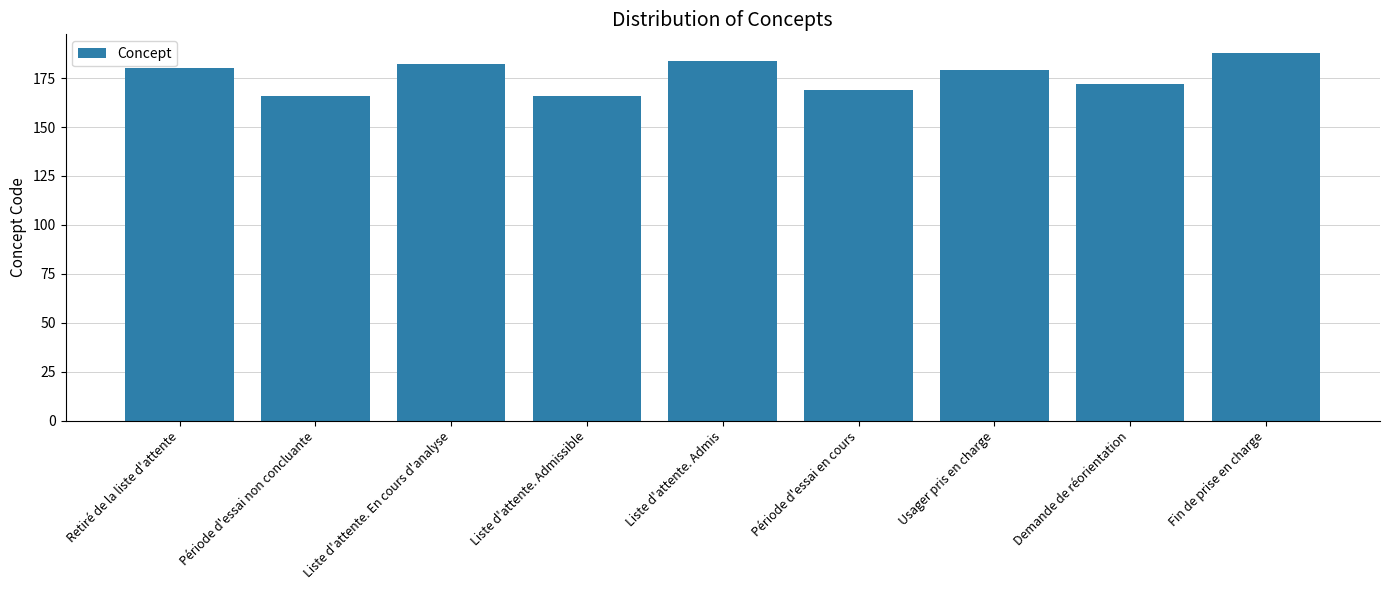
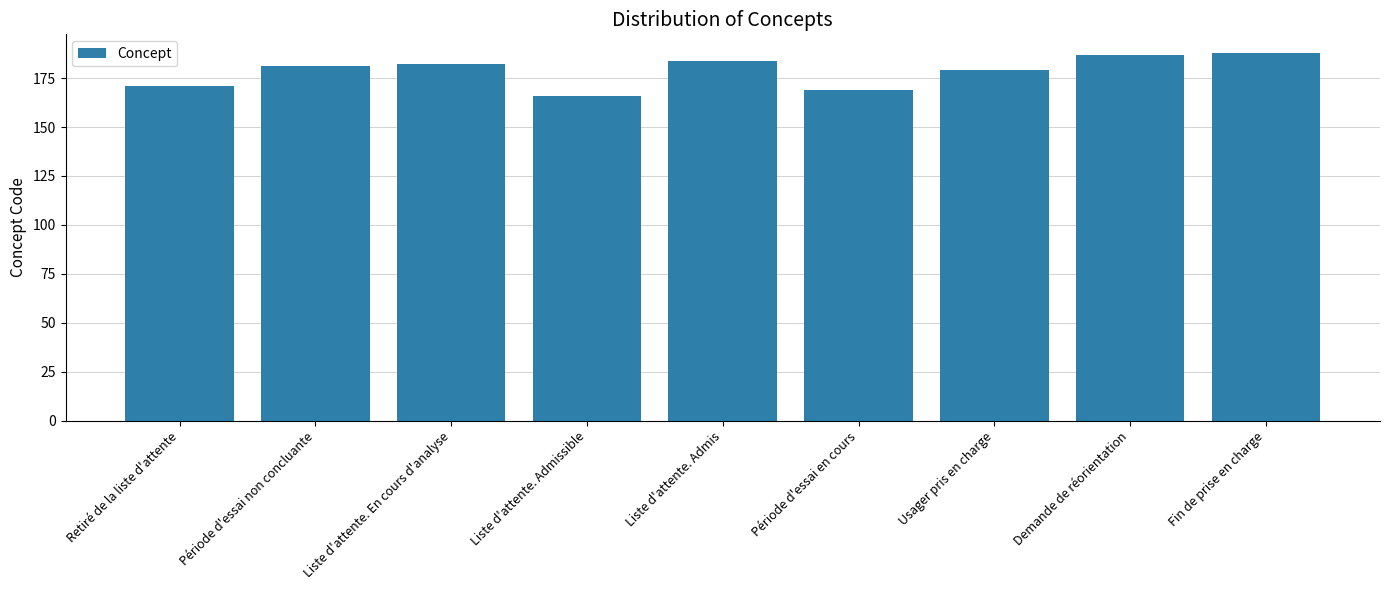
Retiré de la liste d'attente: 180 -> 171
Période d'essai non concluante: 166 -> 181
Demande de réorientation: 172 -> 187
